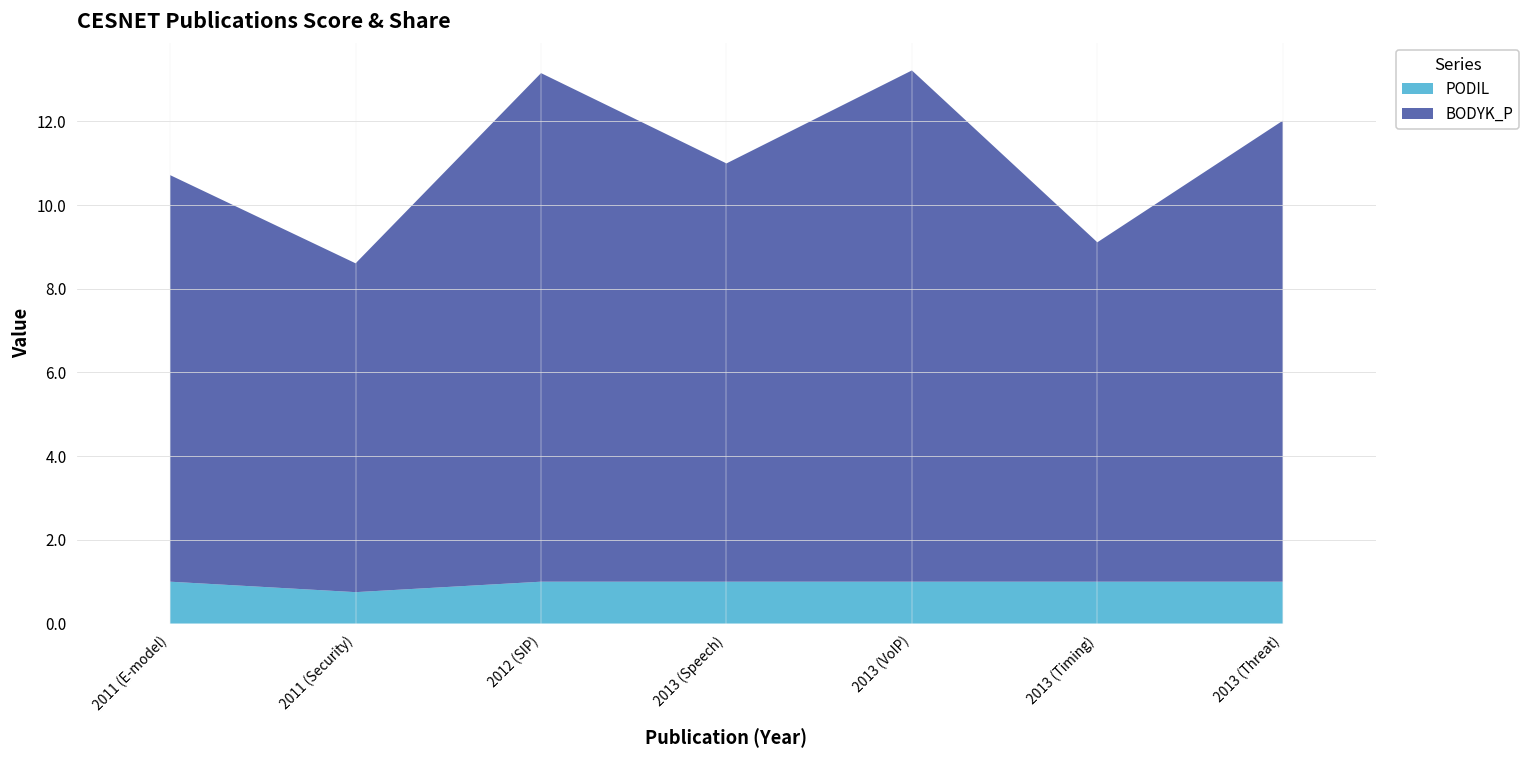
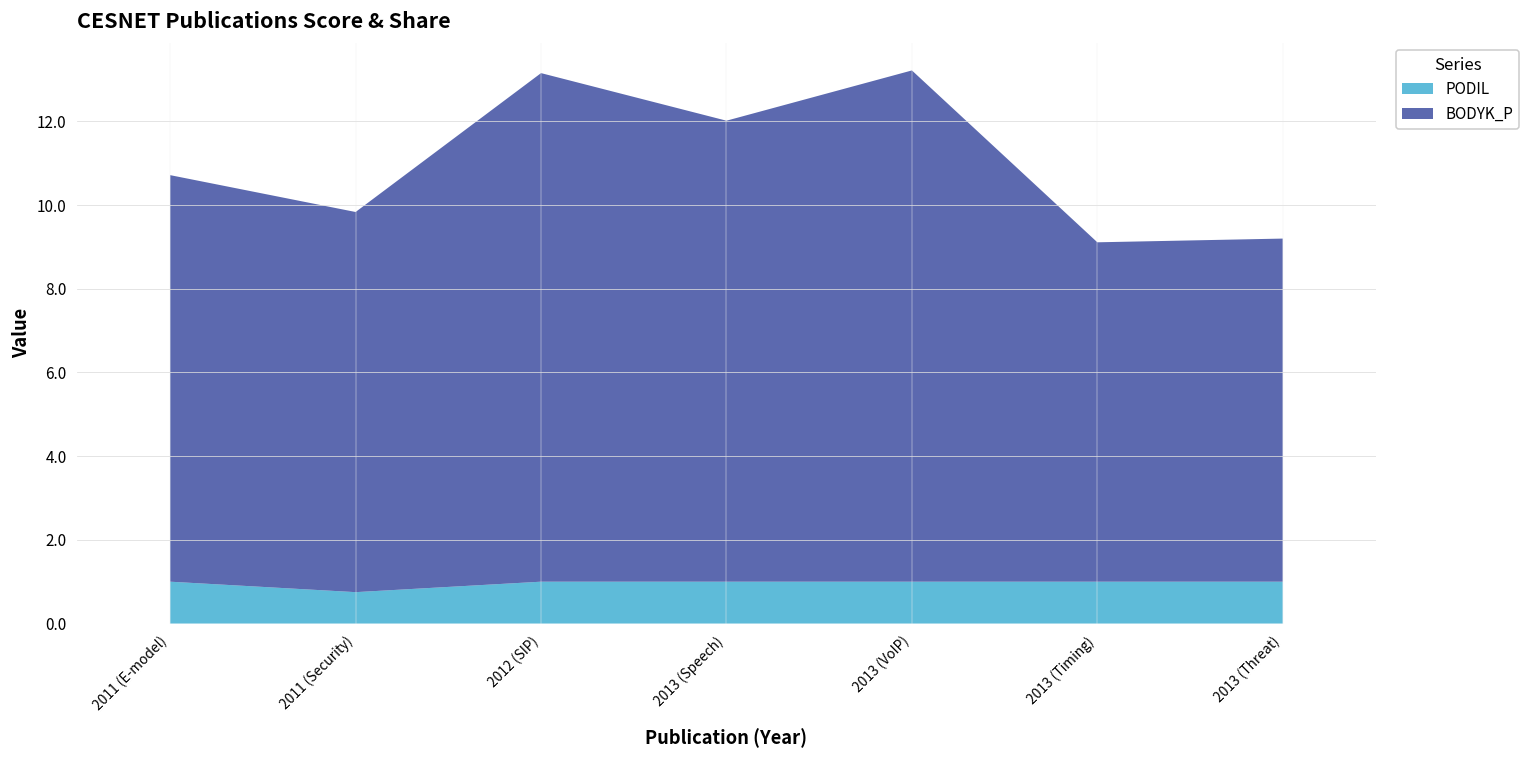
BODYK_P, 2011 (Security): 7.9 -> 9.1
BODYK_P, 2013 (Speech): 10.0 -> 11.0
BODYK_P, 2013 (Threat): 11.0 -> 8.2
